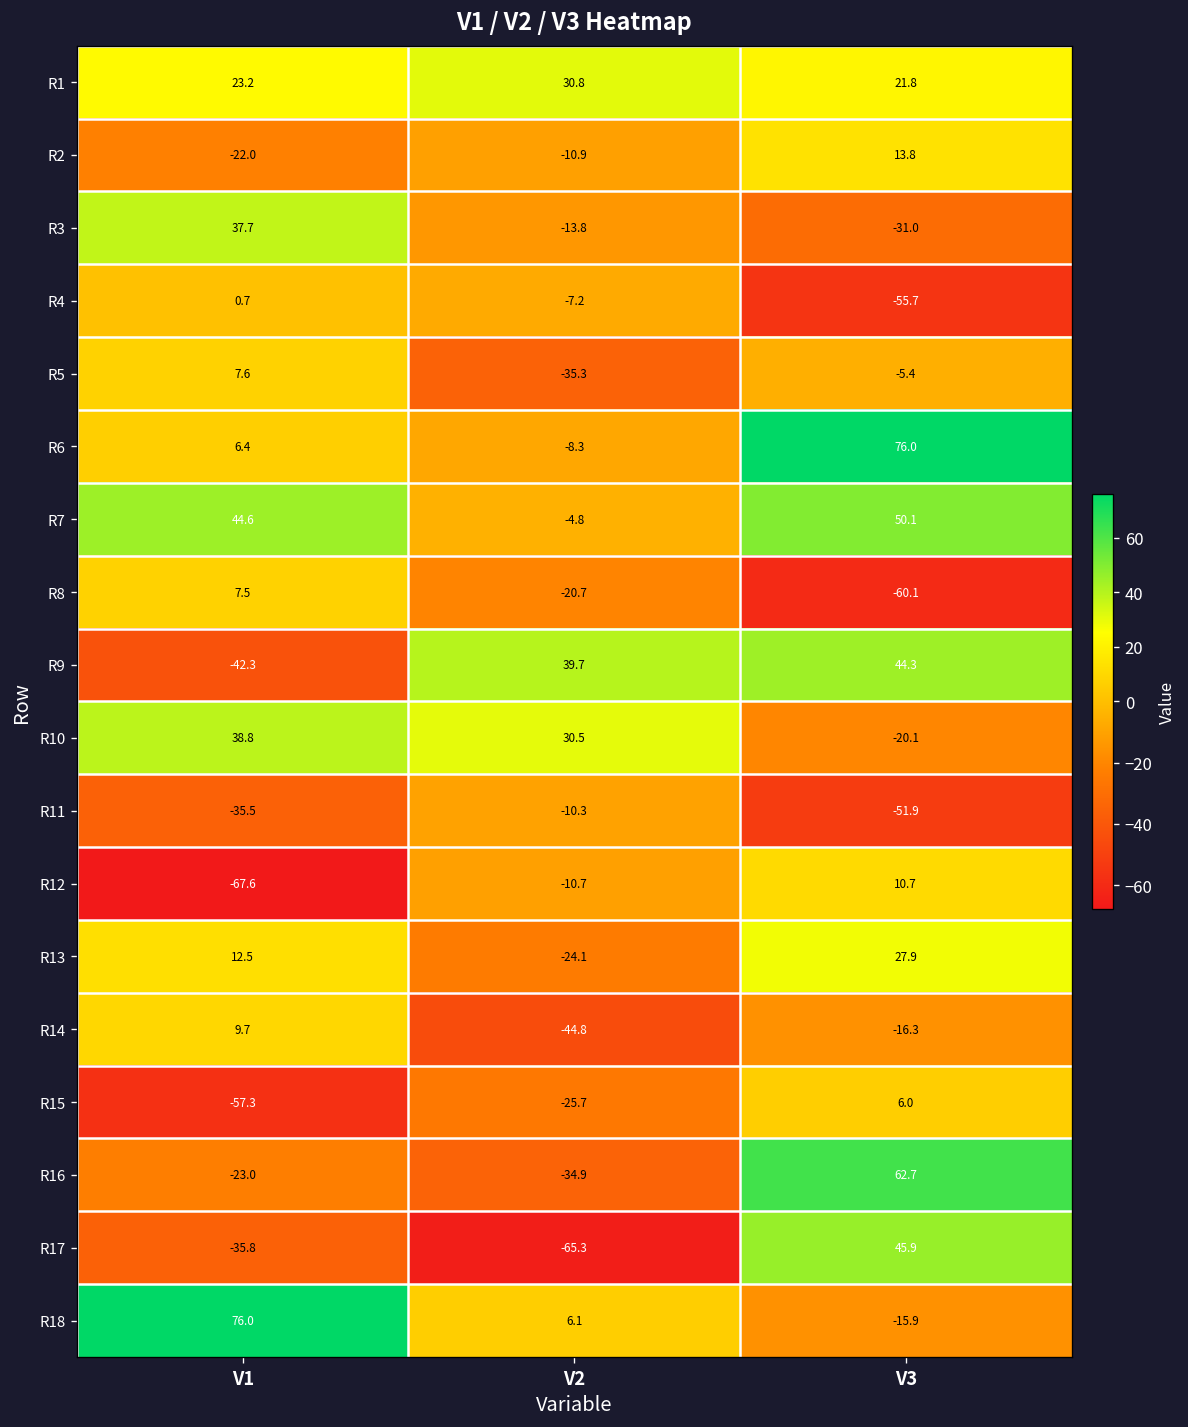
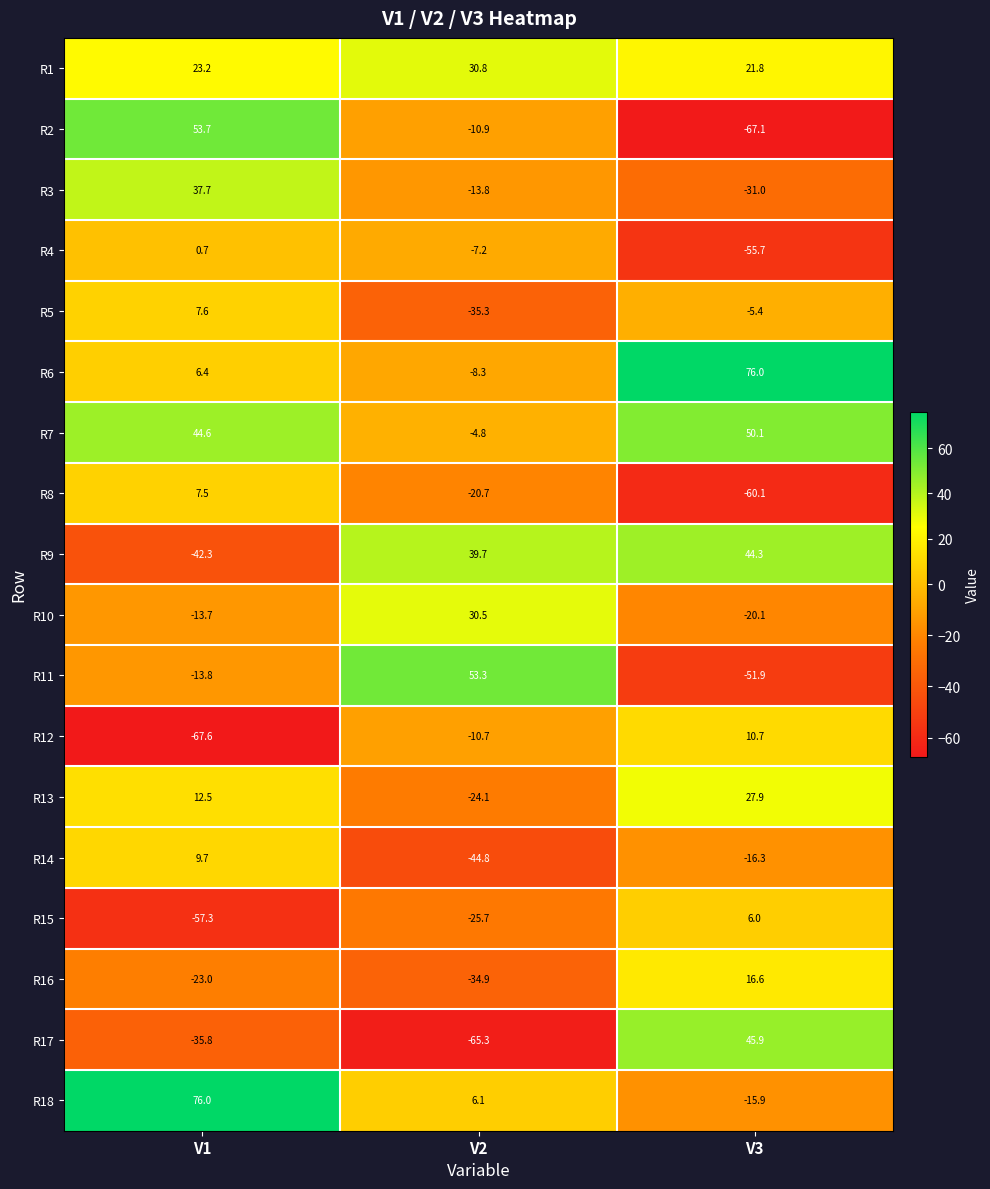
R2, V1: -22.0 -> 53.7
R2, V3: 13.8 -> -67.1
R10, V1: 38.8 -> -13.7
R11, V1: -35.5 -> -13.8
R11, V2: -10.3 -> 53.3
R16, V3: 62.7 -> 16.6
